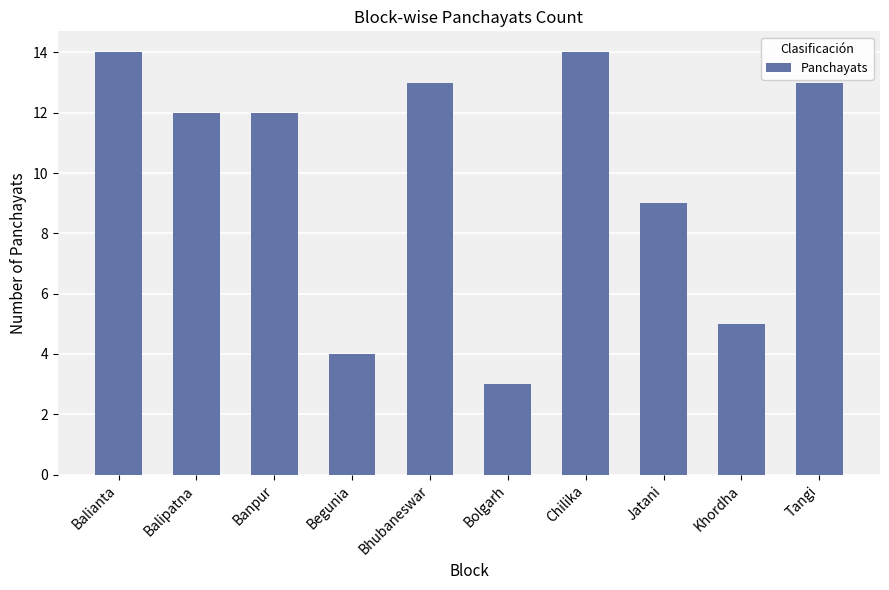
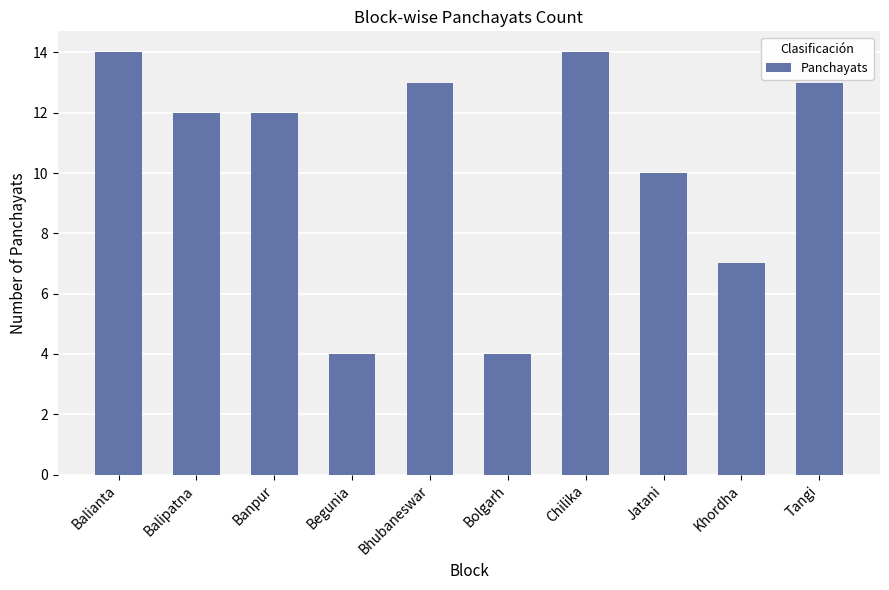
Bolgarh: 3 -> 4
Jatani: 9 -> 10
Khordha: 5 -> 7
